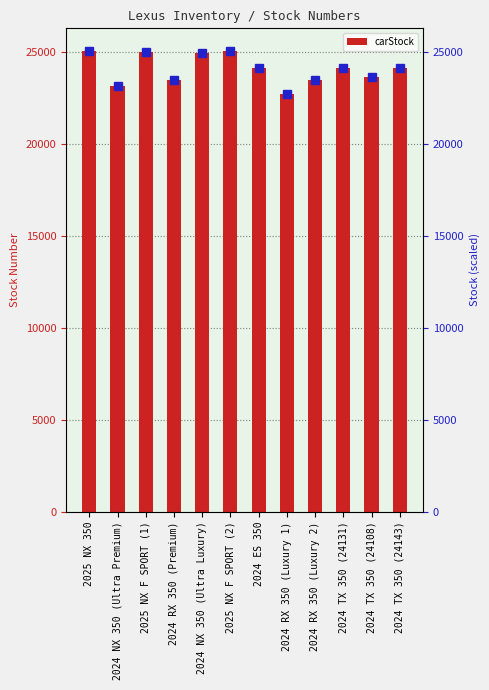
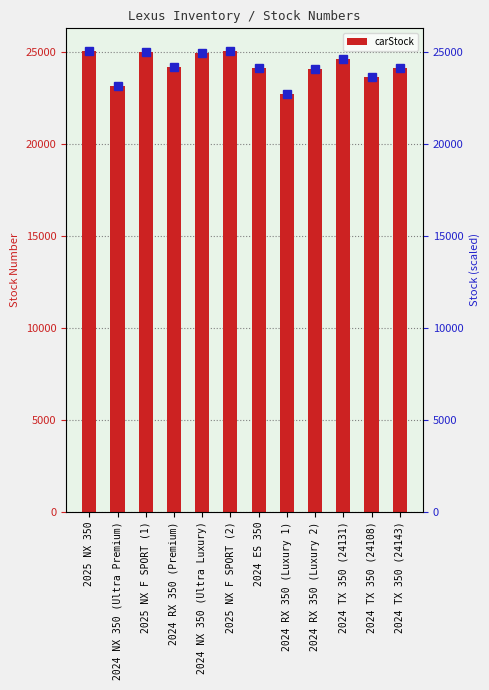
carStock, 2024 RX 350 (Premium): 23500 -> 24200
carStock, 2024 RX 350 (Luxury 2): 23500 -> 24100
carStock, 2024 TX 350 (24131): 24100 -> 24600
